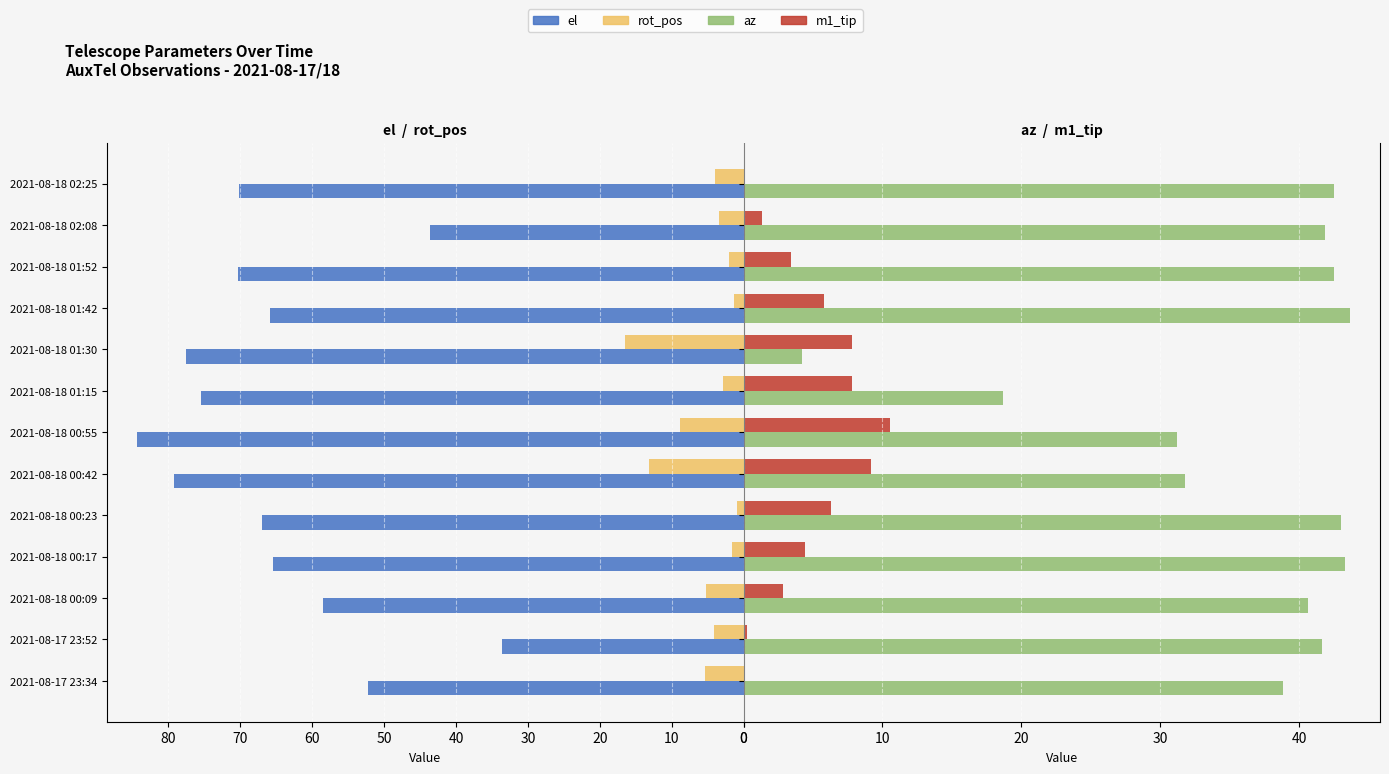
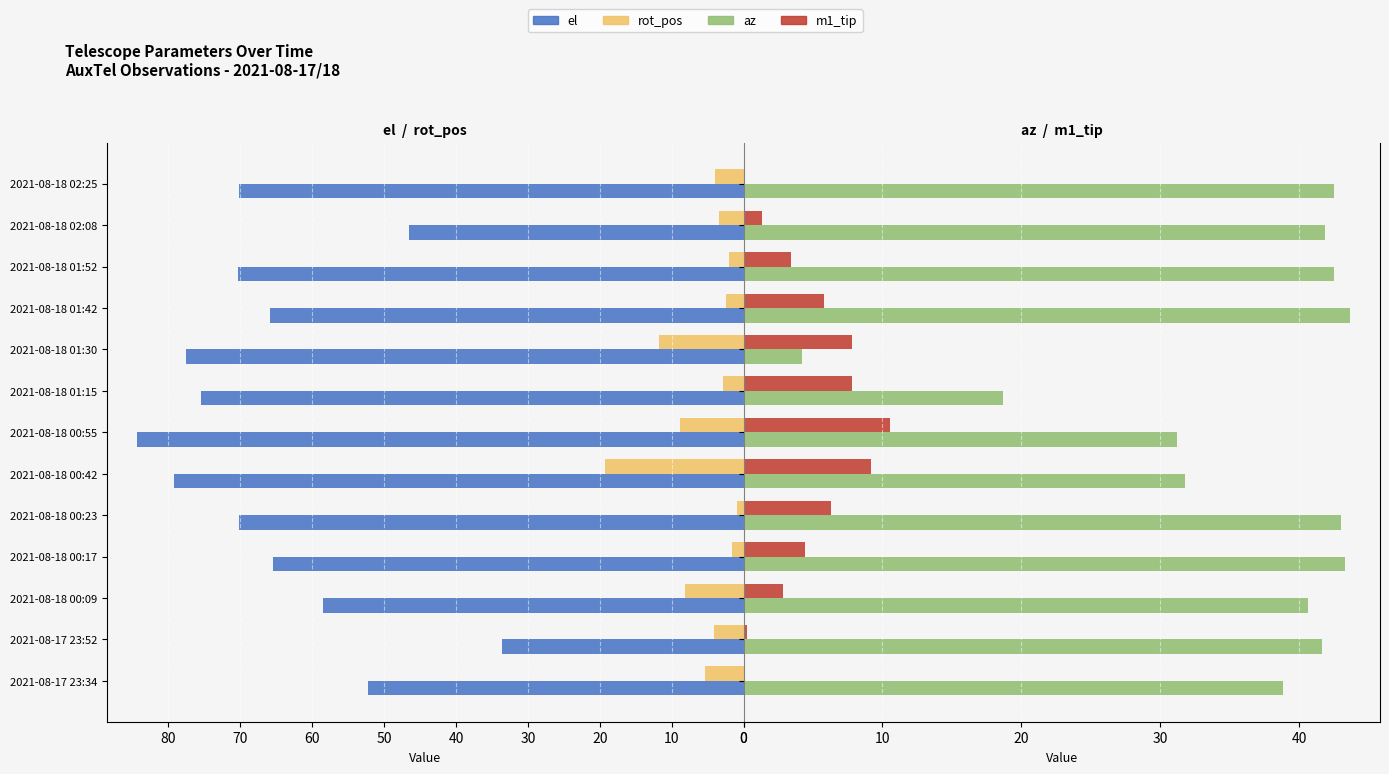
el / rot_pos, el, 2021-08-18 02:08: 44 -> 46
el / rot_pos, rot_pos, 2021-08-18 01:42: 1 -> 2
el / rot_pos, rot_pos, 2021-08-18 01:30: 16 -> 12
el / rot_pos, rot_pos, 2021-08-18 00:42: 13 -> 19
el / rot_pos, el, 2021-08-18 00:23: 67 -> 70
el / rot_pos, rot_pos, 2021-08-18 00:09: 5 -> 8
